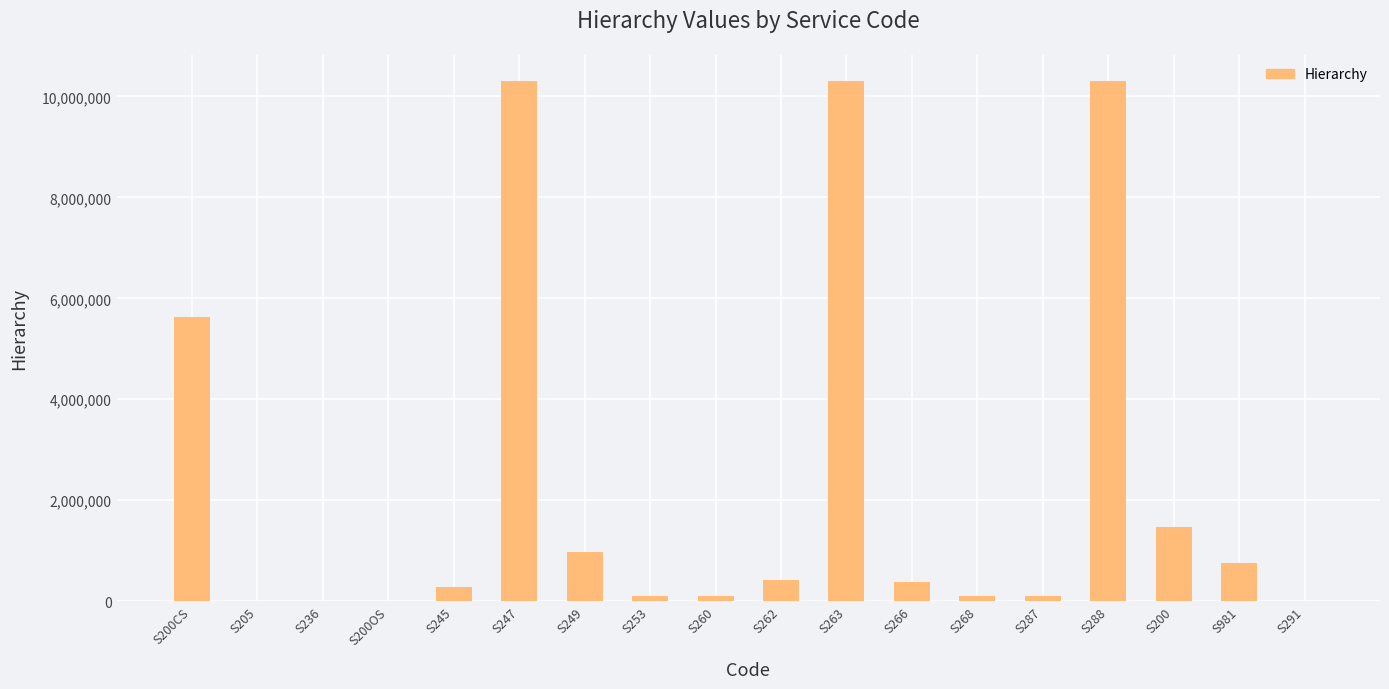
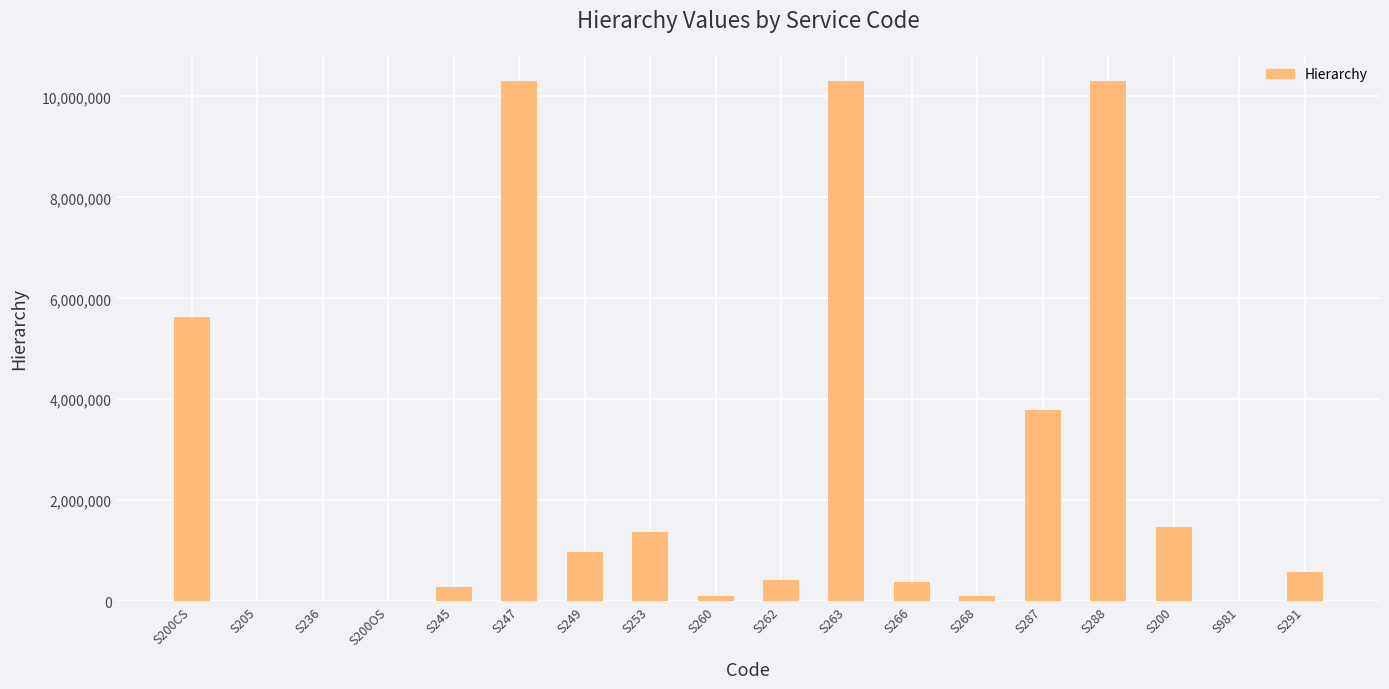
S253: 100,000 -> 1,400,000
S287: 100,000 -> 3,800,000
S981: 800,000 -> 0
S291: 0 -> 600,000
